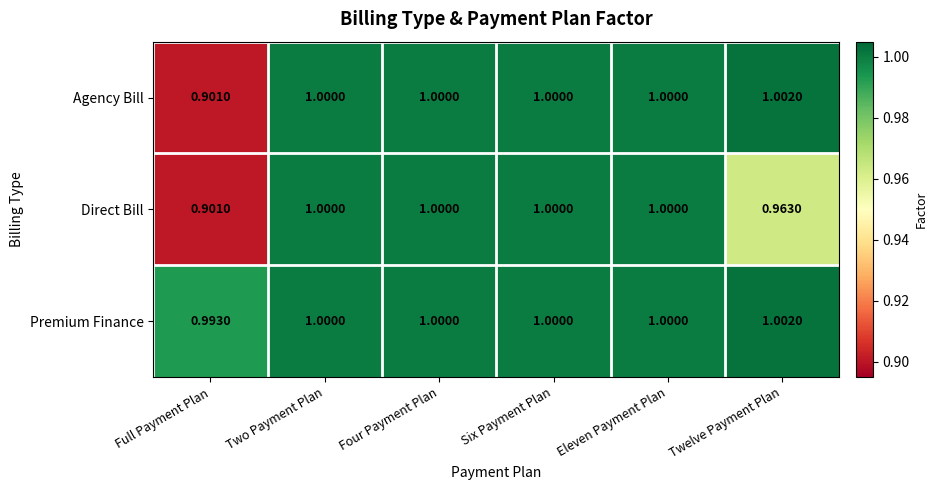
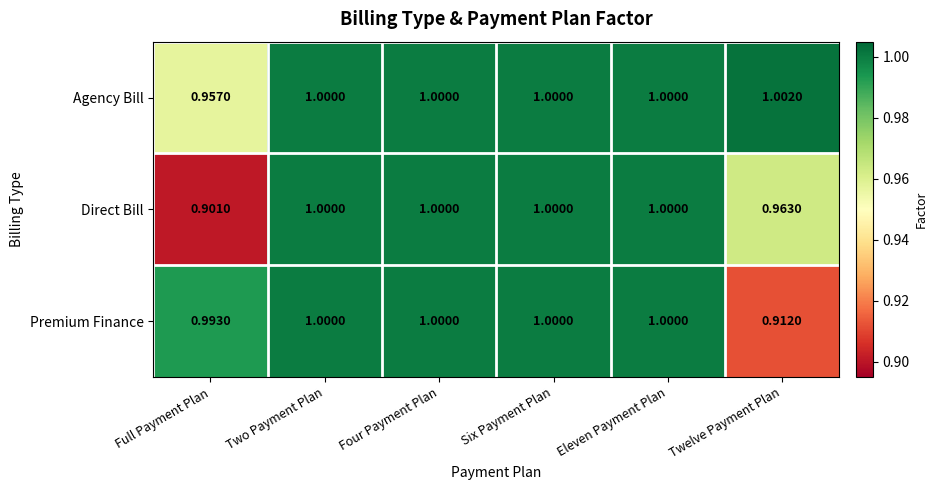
Agency Bill, Full Payment Plan: 0.9010 -> 0.9570
Premium Finance, Twelve Payment Plan: 1.0020 -> 0.9120
